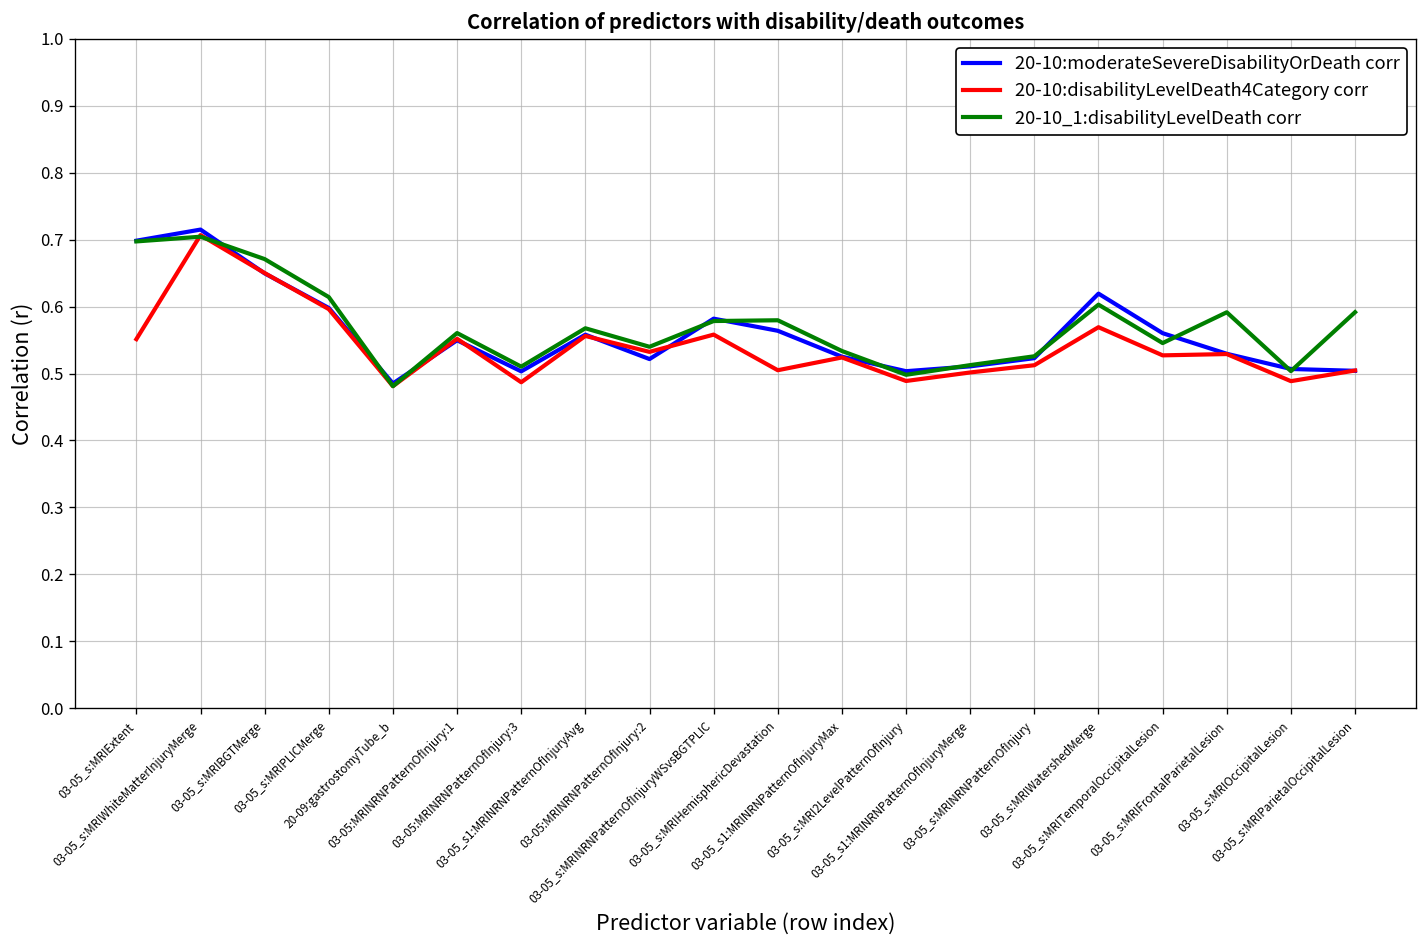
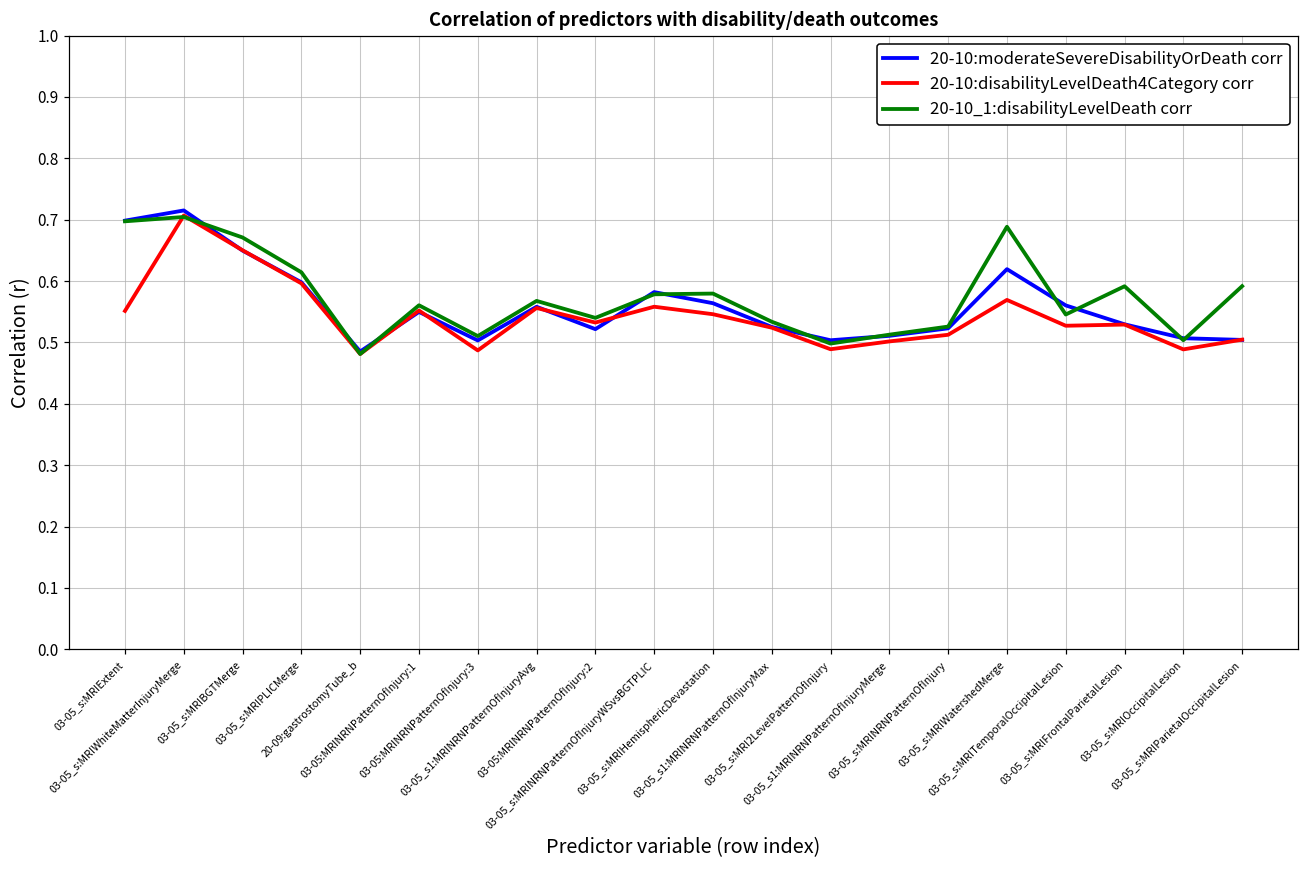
20-10:disabilityLevelDeath4Category corr, 03-05_s:MRIHemisphericDevastation: 0.50 -> 0.55
20-10_1:disabilityLevelDeath corr, 03-05_s:MRIWatershedMerge: 0.60 -> 0.69
